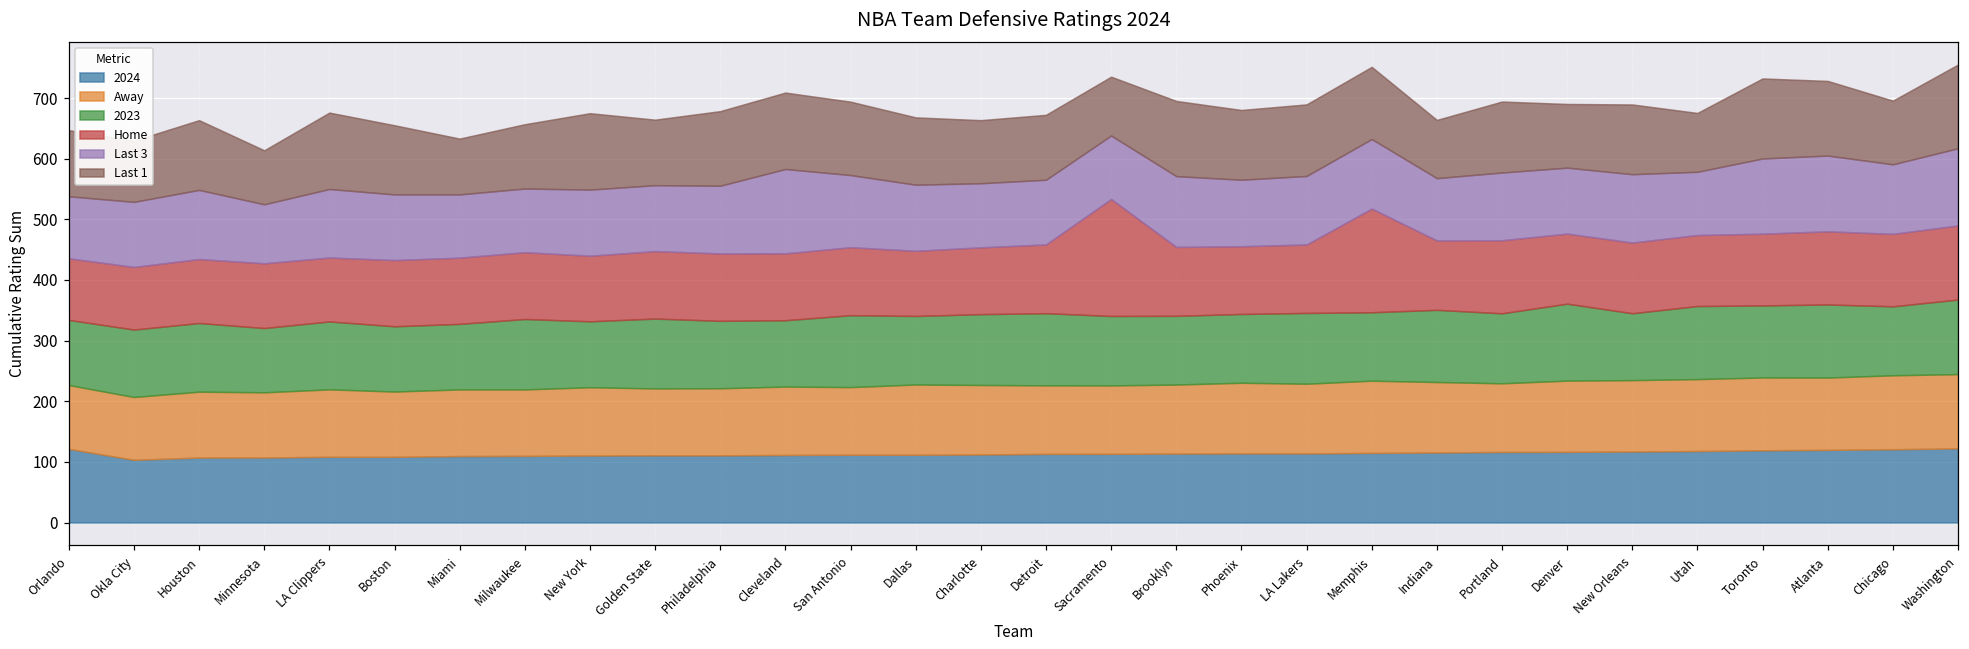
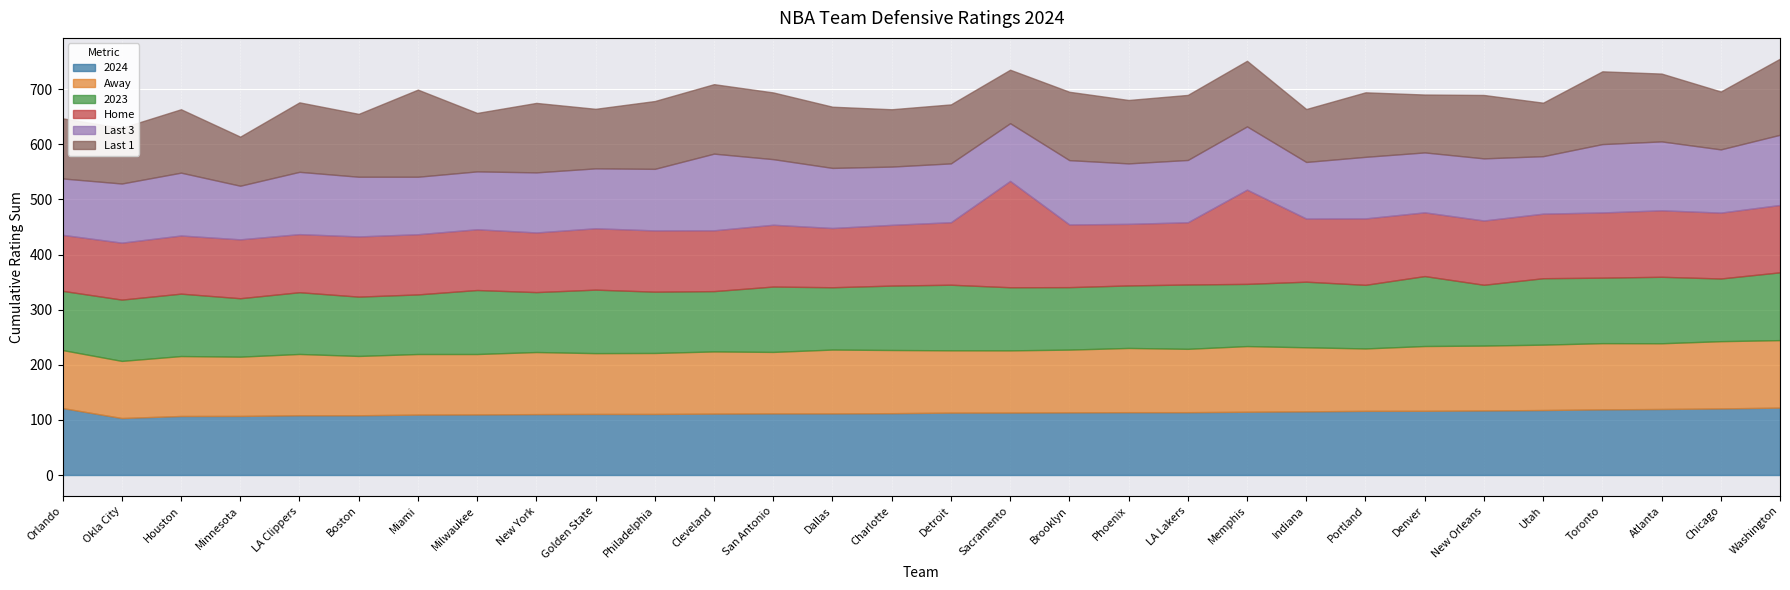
Last 1, Miami: 90 -> 160
